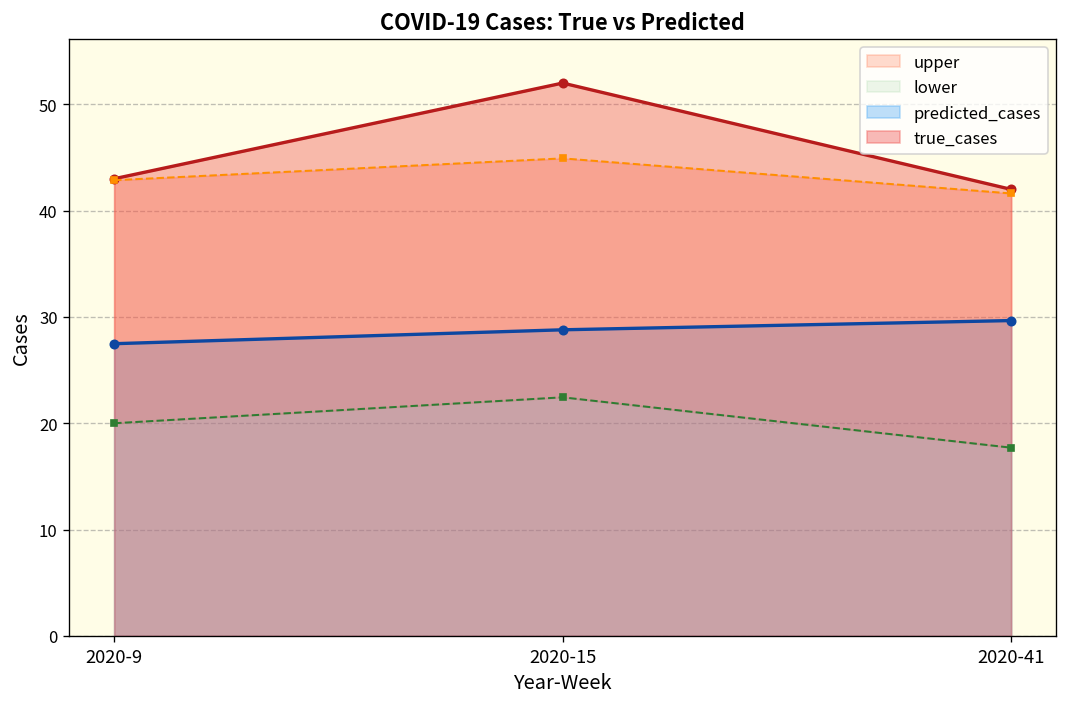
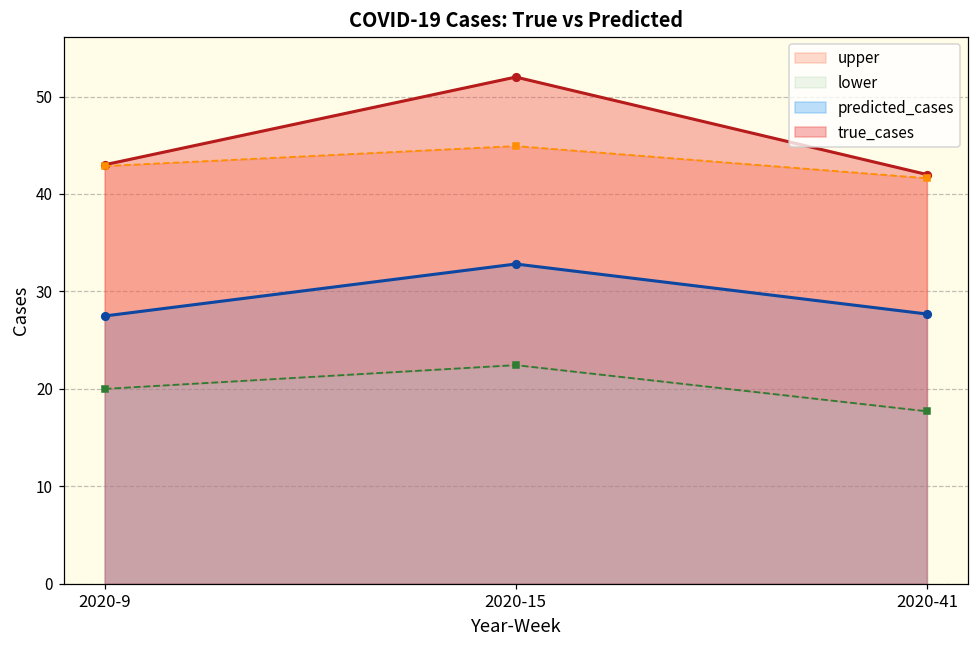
predicted_cases, 2020-15: 29 -> 33
predicted_cases, 2020-41: 30 -> 28
